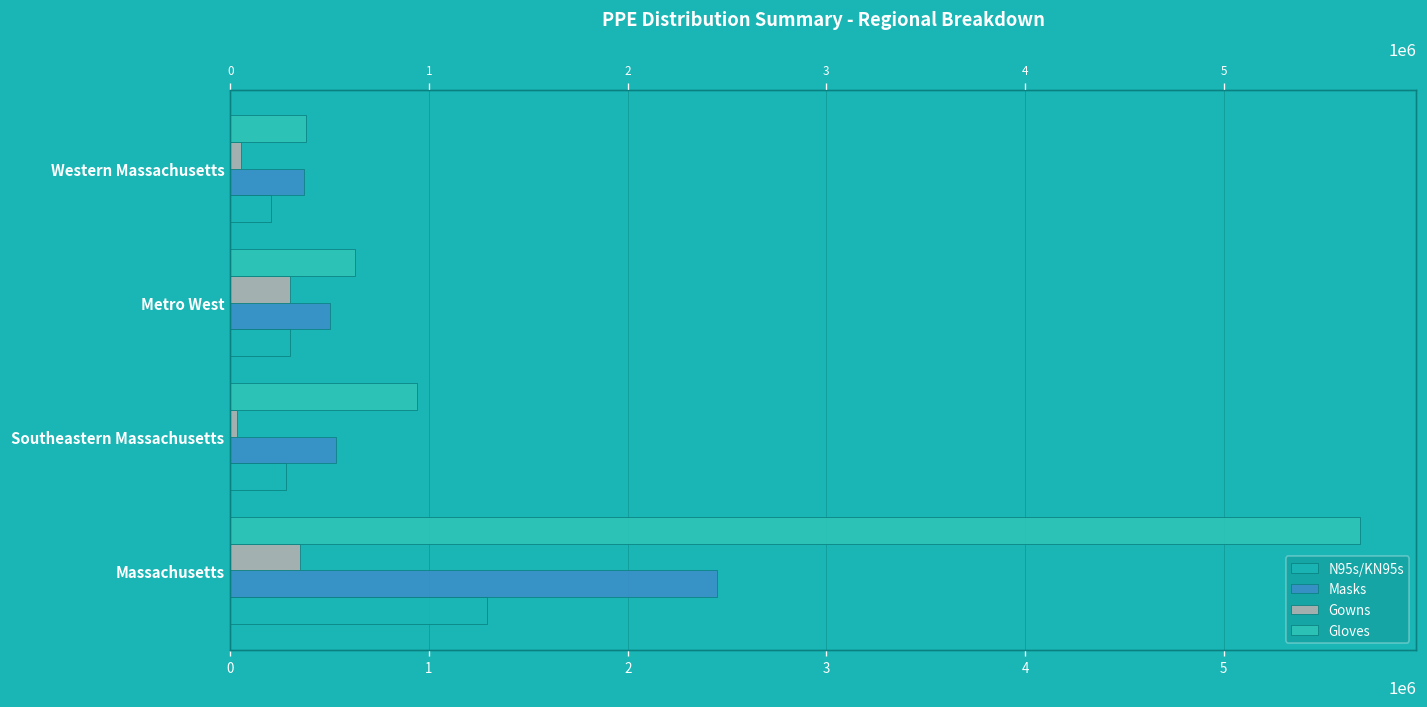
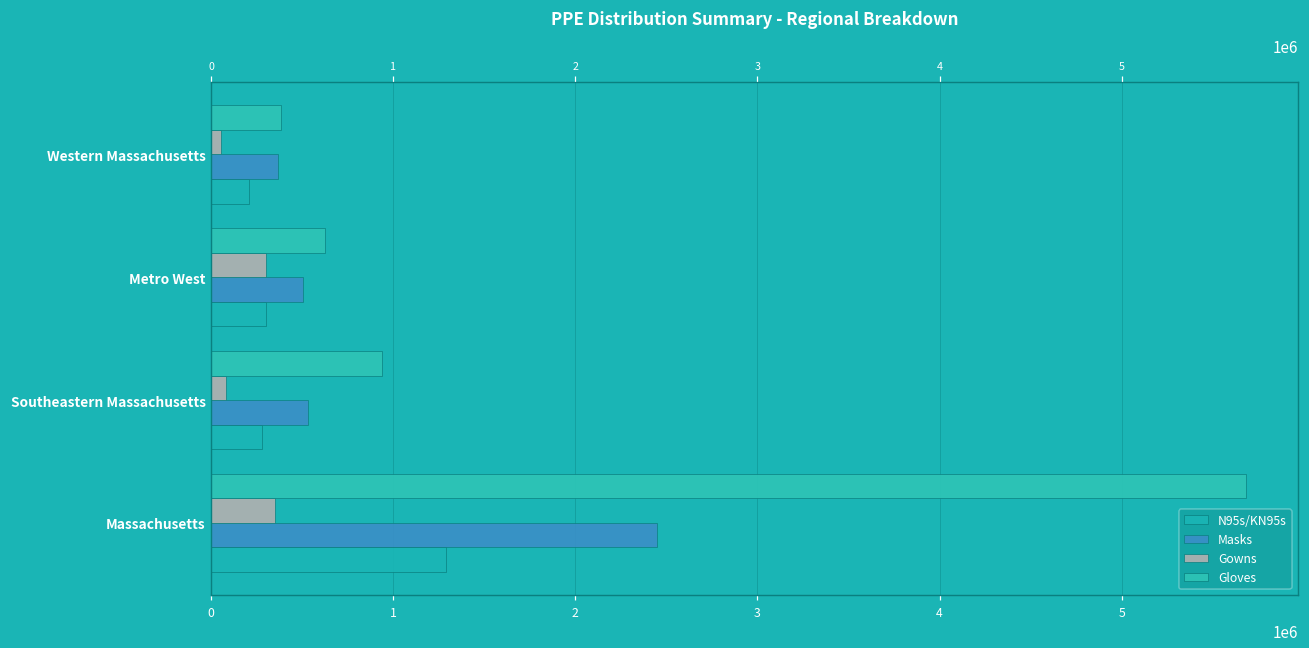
Gowns, Southeastern Massachusetts: 30000 -> 80000
